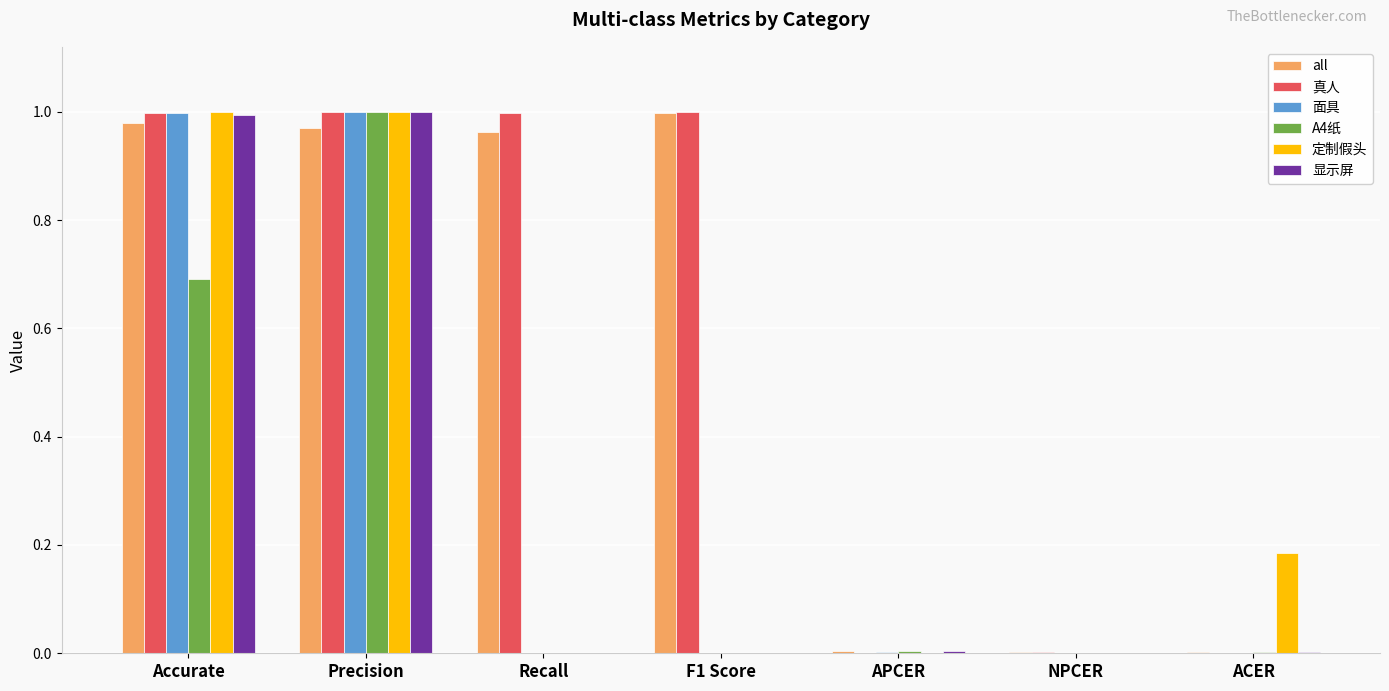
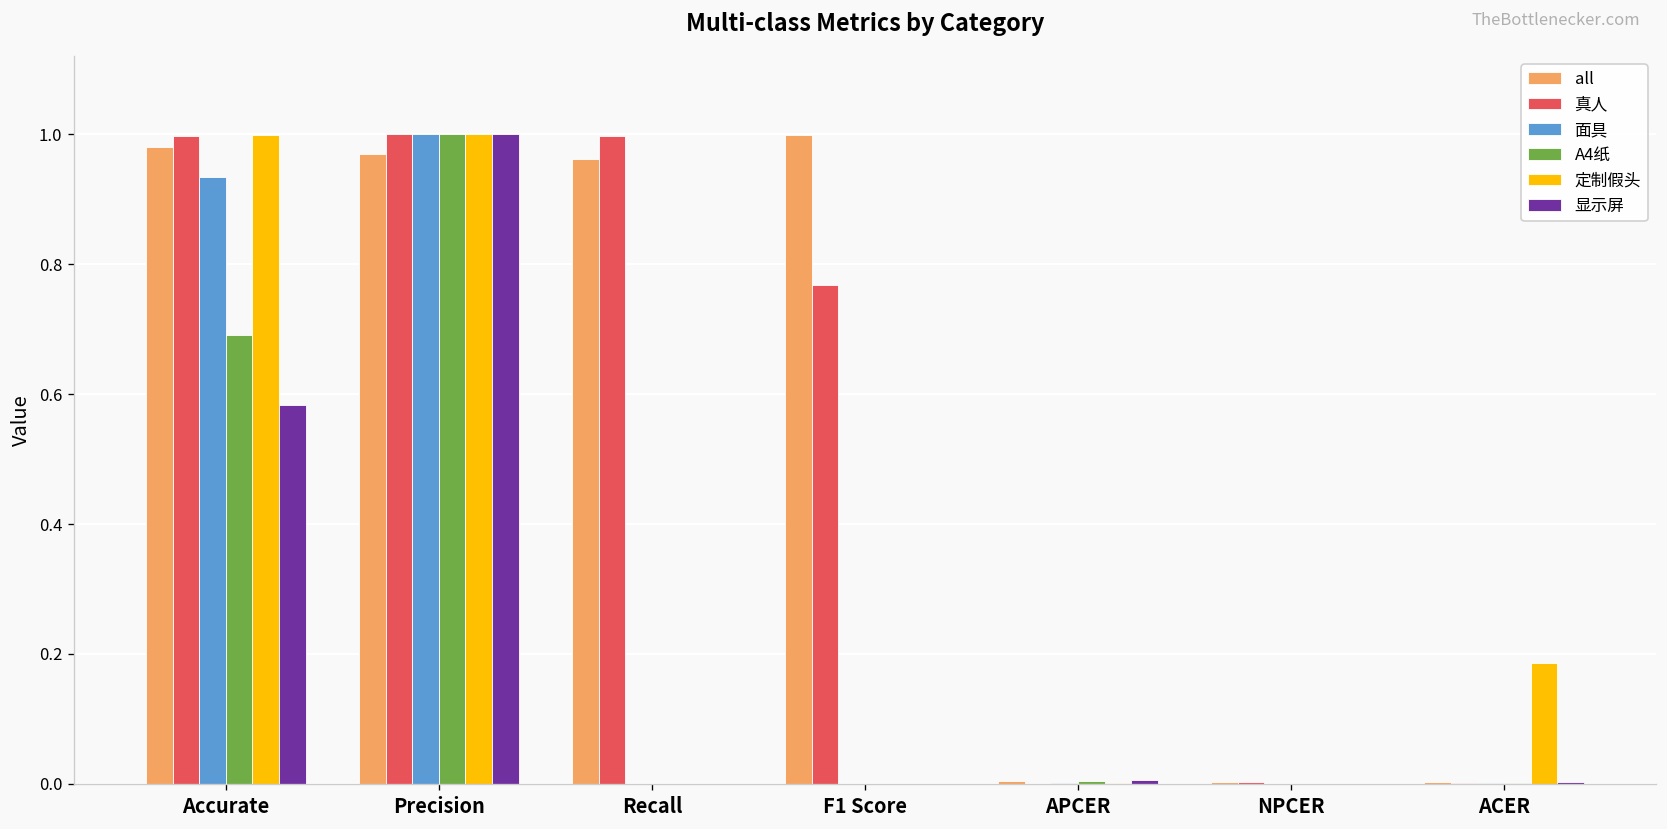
面具, Accurate: 1.00 -> 0.93
显示屏, Accurate: 1.00 -> 0.58
真人, F1 Score: 1.00 -> 0.77
